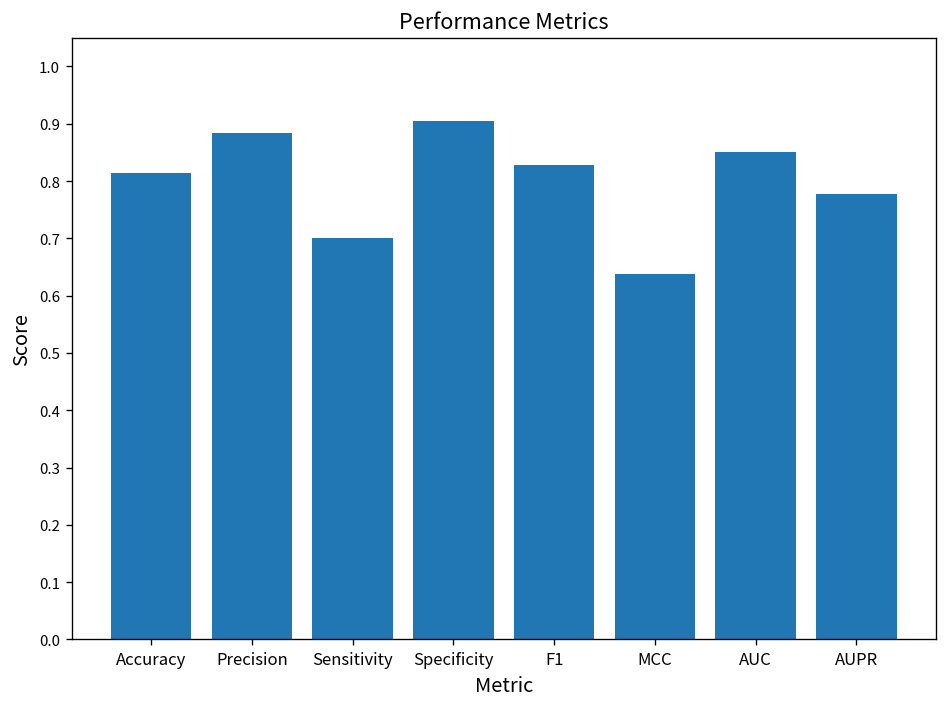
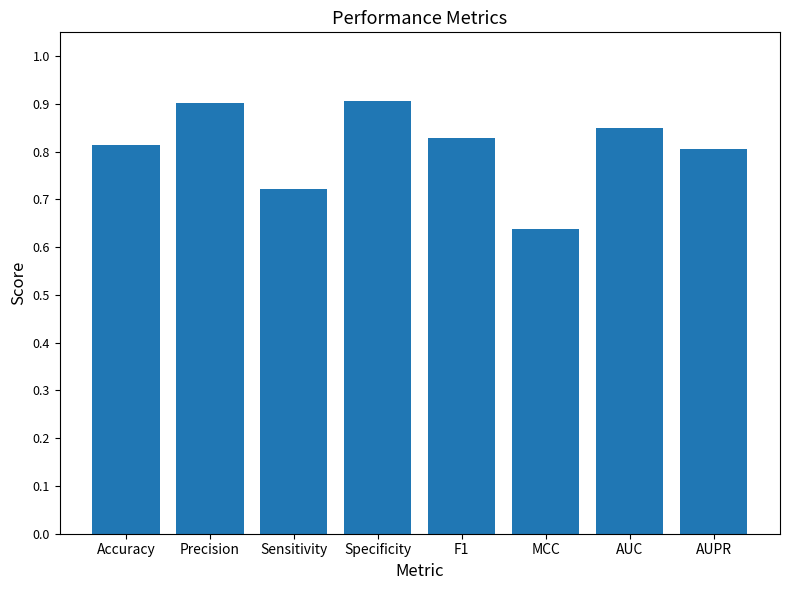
Precision: 0.88 -> 0.90
Sensitivity: 0.70 -> 0.72
AUPR: 0.78 -> 0.81
